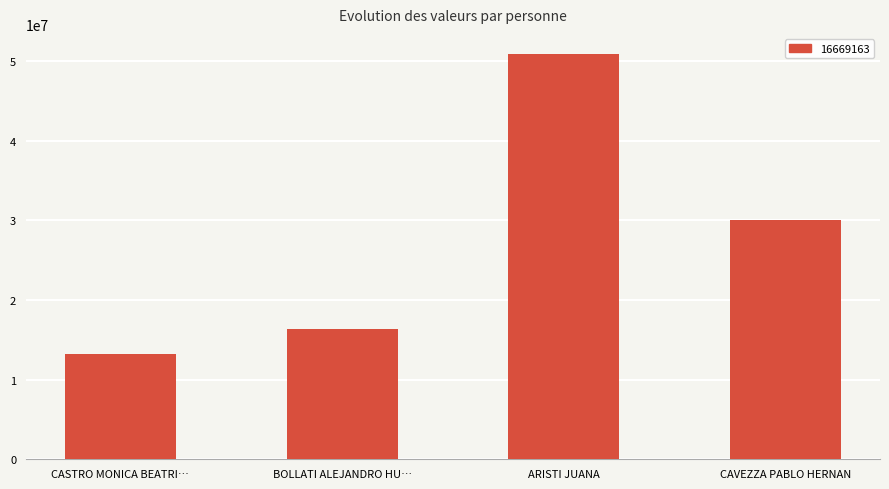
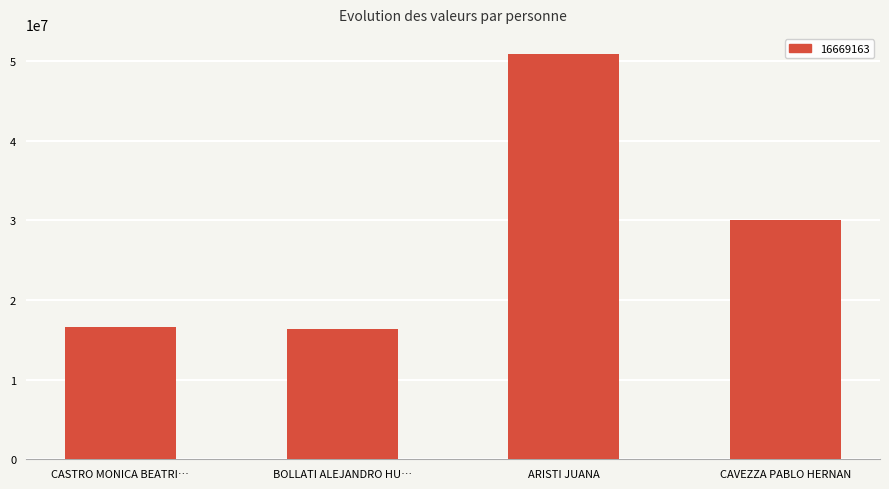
CASTRO MONICA BEATRI…: 13000000 -> 17000000
